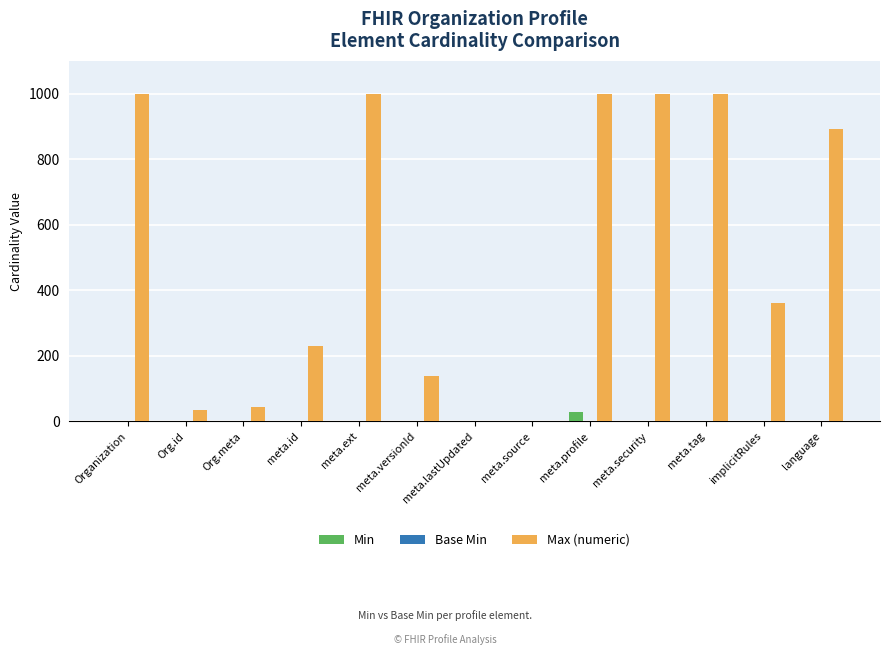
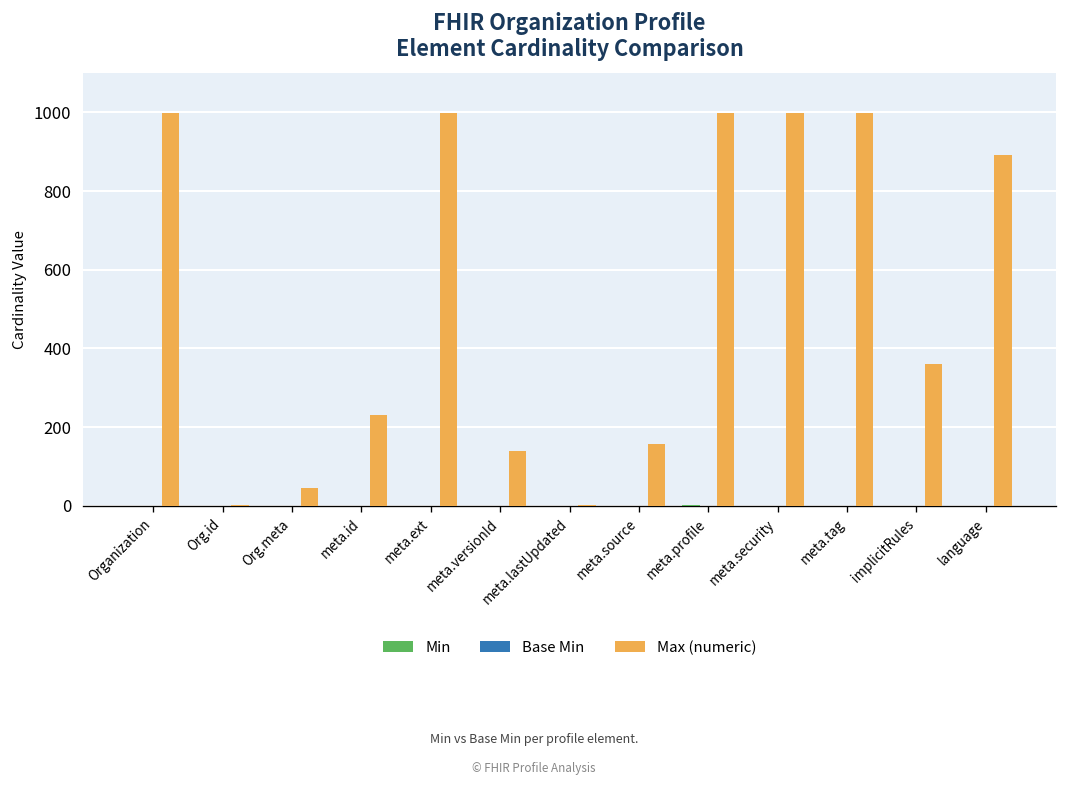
Max (numeric), Org.id: 40 -> 0
Max (numeric), meta.source: 0 -> 160
Min, meta.profile: 30 -> 0
